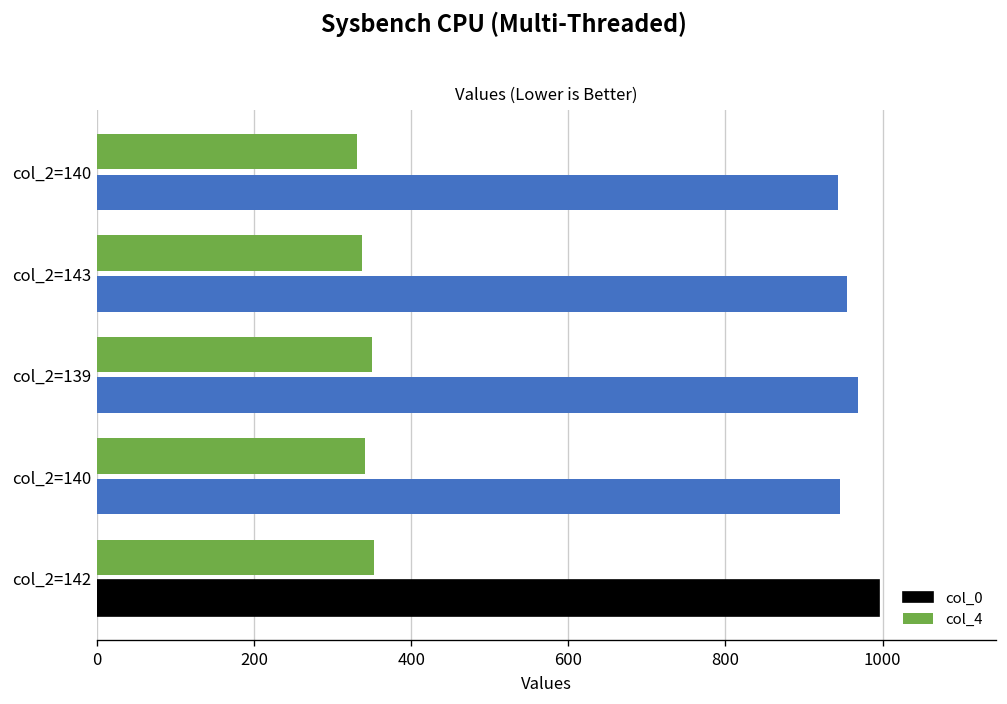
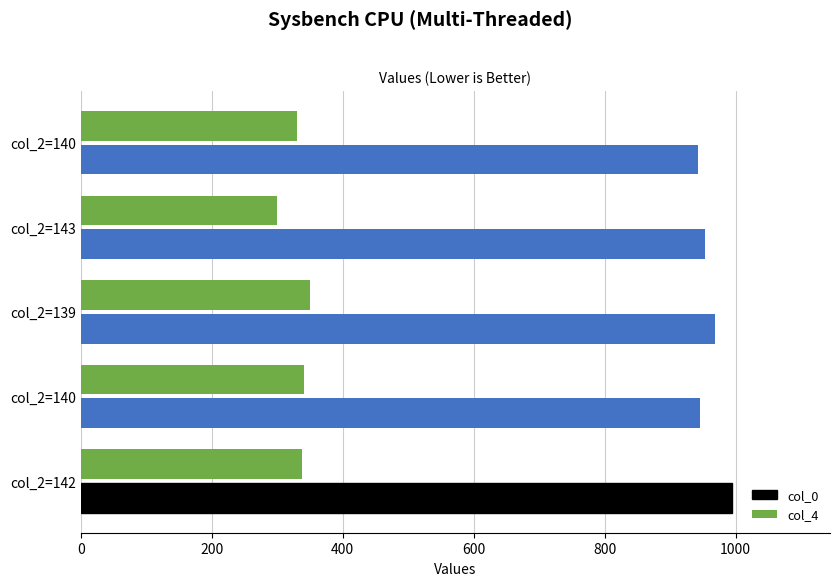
col_4, col_2=143: 340 -> 300
col_4, col_2=142: 350 -> 340
